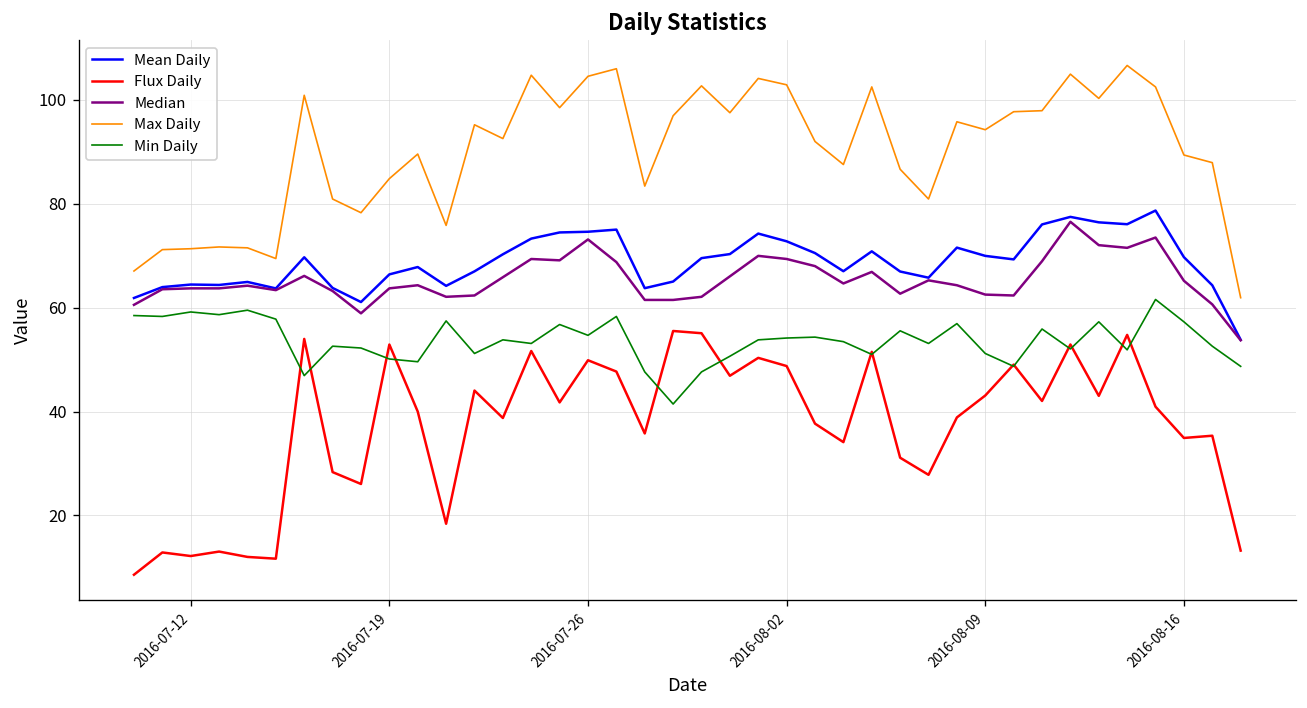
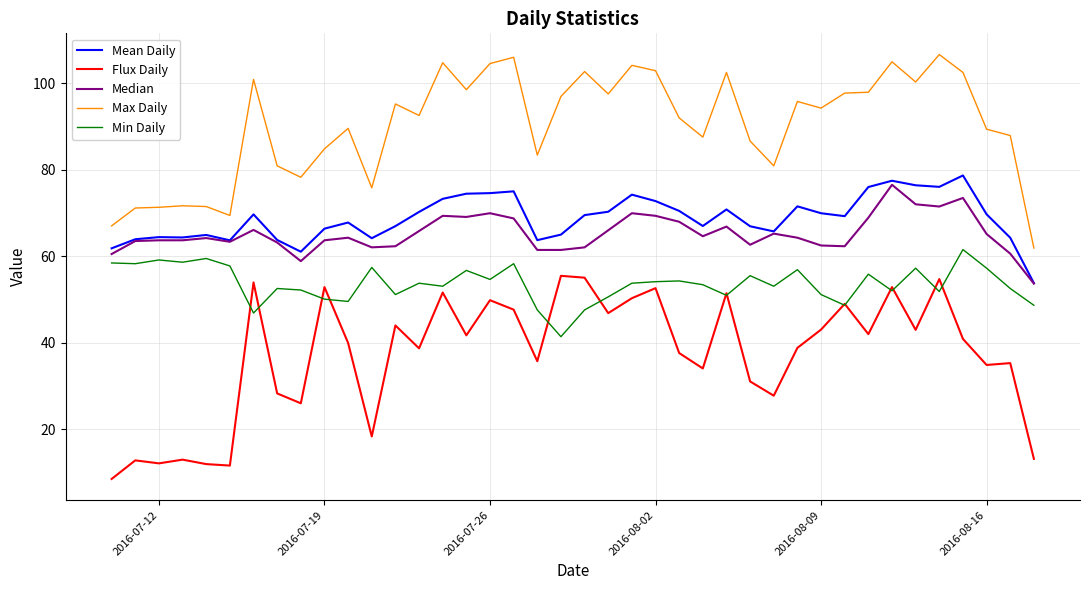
Median, 2016-07-26: 73 -> 70
Flux Daily, 2016-08-02: 49 -> 53
